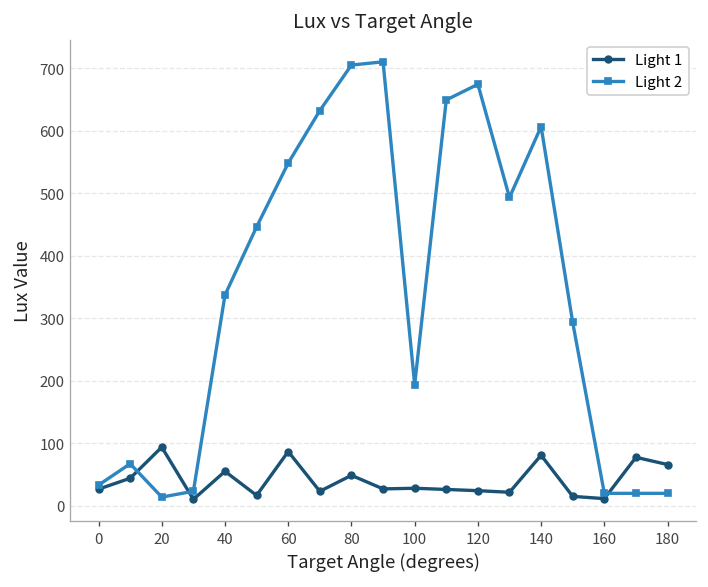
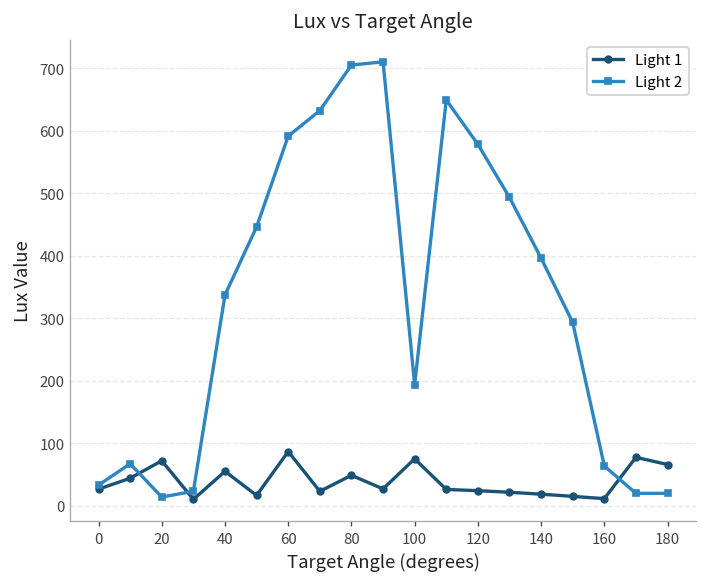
Light 1, 20: 90 -> 70
Light 2, 60: 550 -> 590
Light 1, 100: 30 -> 80
Light 2, 120: 670 -> 580
Light 1, 140: 80 -> 20
Light 2, 140: 610 -> 400
Light 2, 160: 20 -> 60
